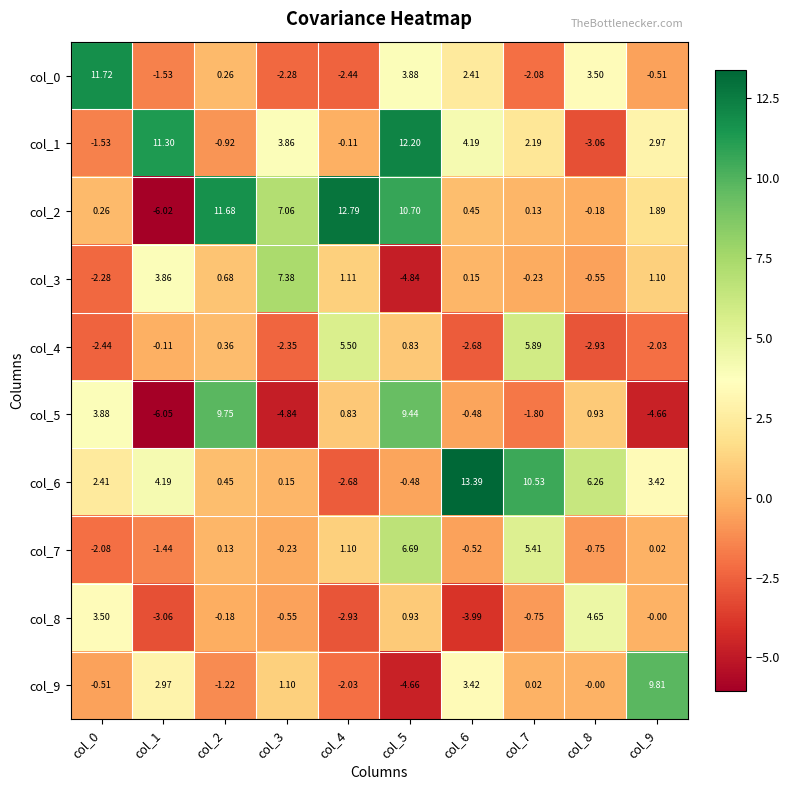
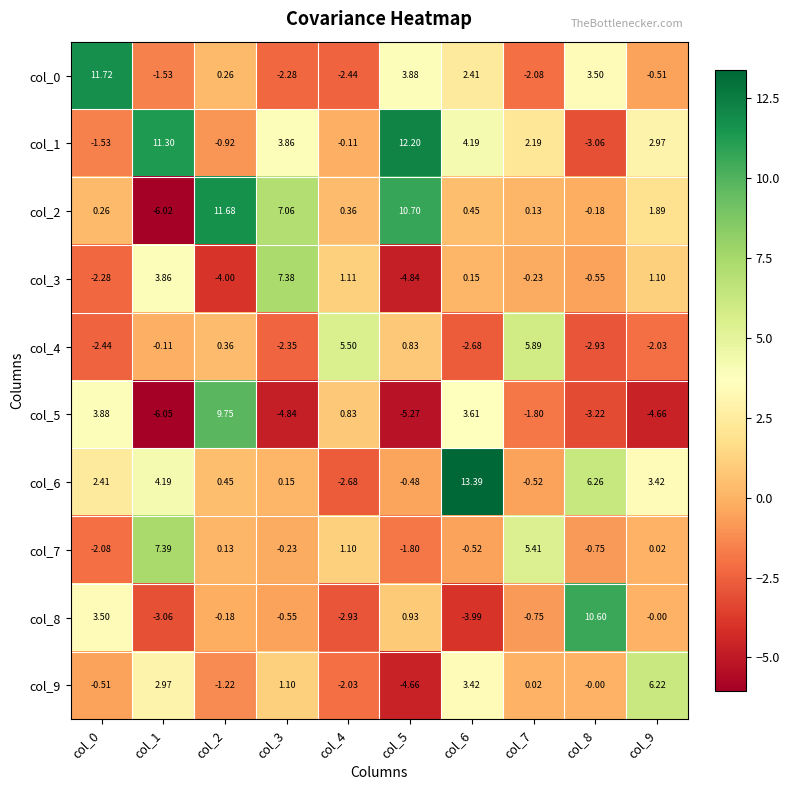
col_2, col_4: 12.79 -> 0.36
col_3, col_2: 0.68 -> -4.00
col_5, col_5: 9.44 -> -5.27
col_5, col_6: -0.48 -> 3.61
col_5, col_8: 0.93 -> -3.22
col_6, col_7: 10.53 -> -0.52
col_7, col_1: -1.44 -> 7.39
col_7, col_5: 6.69 -> -1.80
col_8, col_8: 4.65 -> 10.60
col_9, col_9: 9.81 -> 6.22
